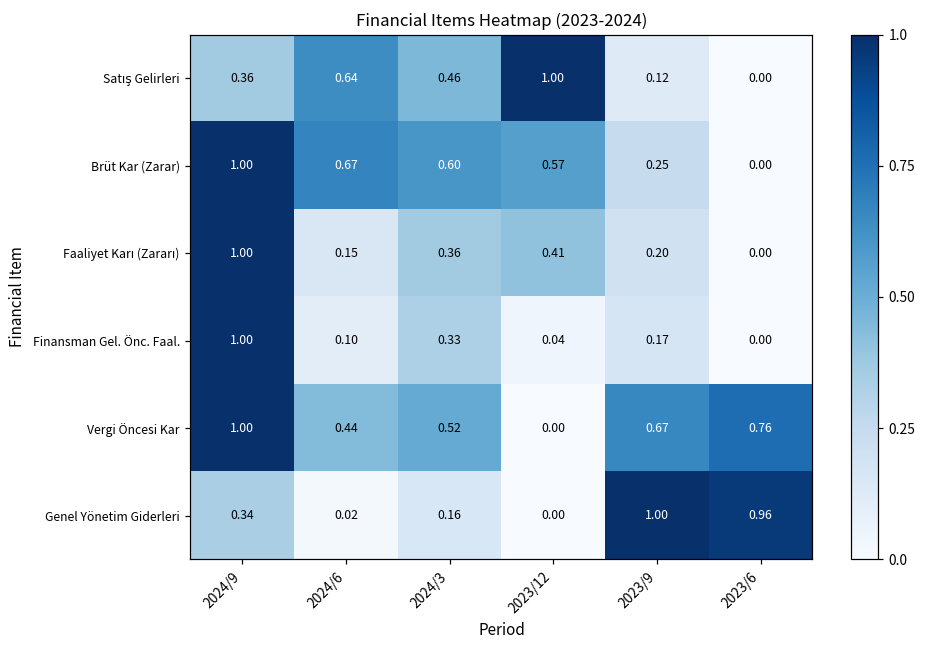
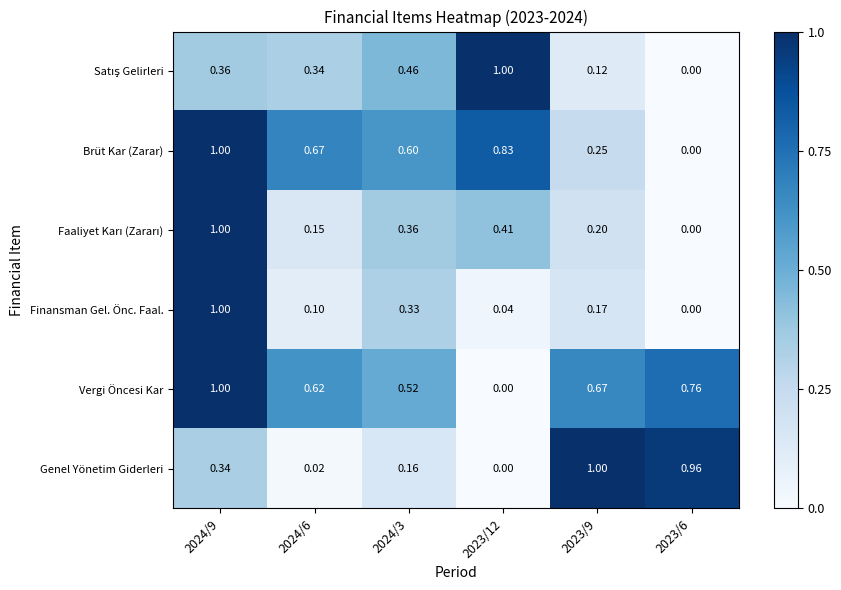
Satış Gelirleri, 2024/6: 0.64 -> 0.34
Brüt Kar (Zarar), 2023/12: 0.57 -> 0.83
Vergi Öncesi Kar, 2024/6: 0.44 -> 0.62
